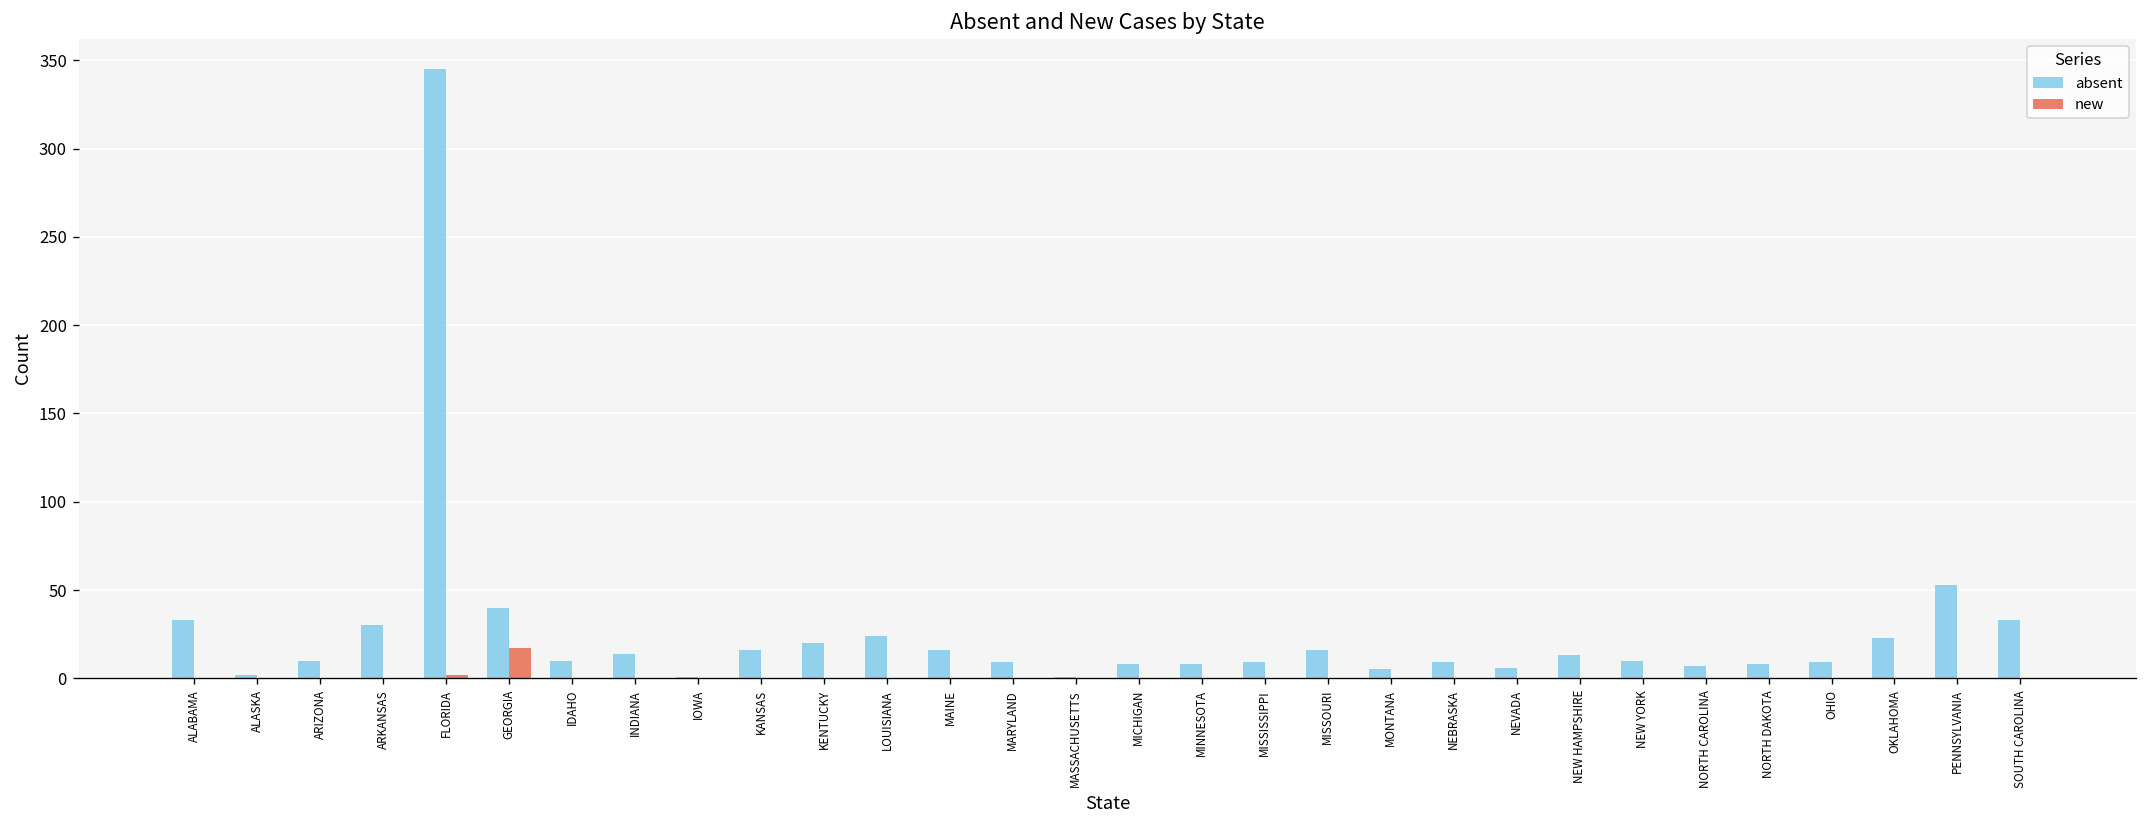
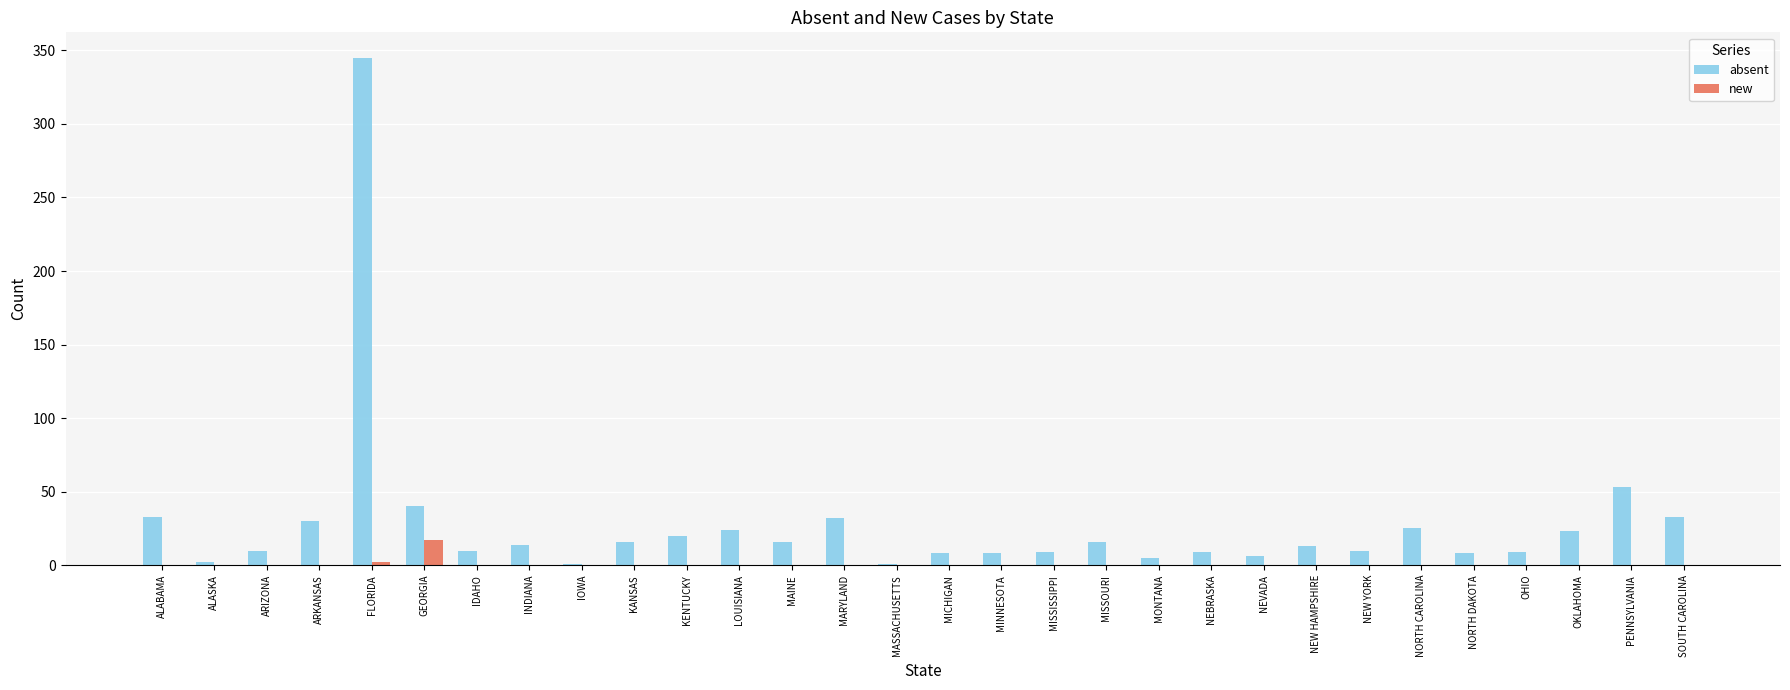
absent, MARYLAND: 9 -> 32
absent, NORTH CAROLINA: 7 -> 25
